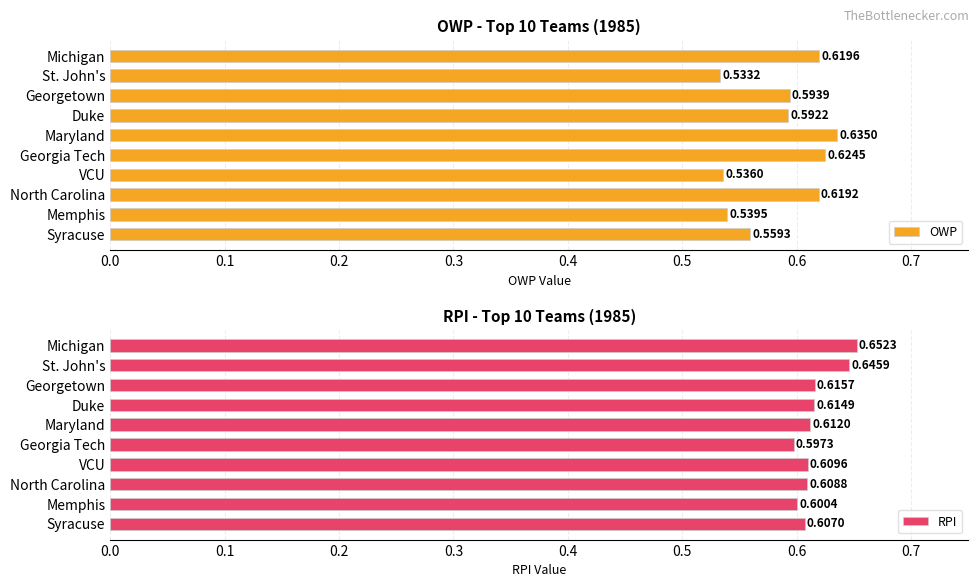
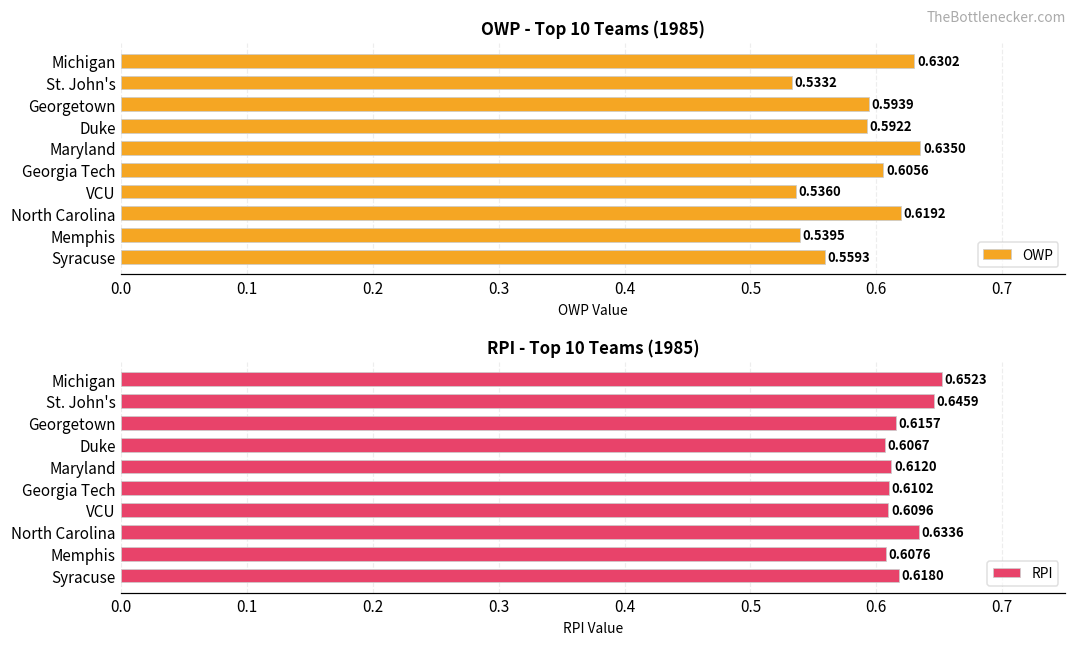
OWP - Top 10 Teams (1985), Michigan: 0.6196 -> 0.6302
OWP - Top 10 Teams (1985), Georgia Tech: 0.6245 -> 0.6056
RPI - Top 10 Teams (1985), Duke: 0.6149 -> 0.6067
RPI - Top 10 Teams (1985), Georgia Tech: 0.5973 -> 0.6102
RPI - Top 10 Teams (1985), North Carolina: 0.6088 -> 0.6336
RPI - Top 10 Teams (1985), Memphis: 0.6004 -> 0.6076
RPI - Top 10 Teams (1985), Syracuse: 0.6070 -> 0.6180
